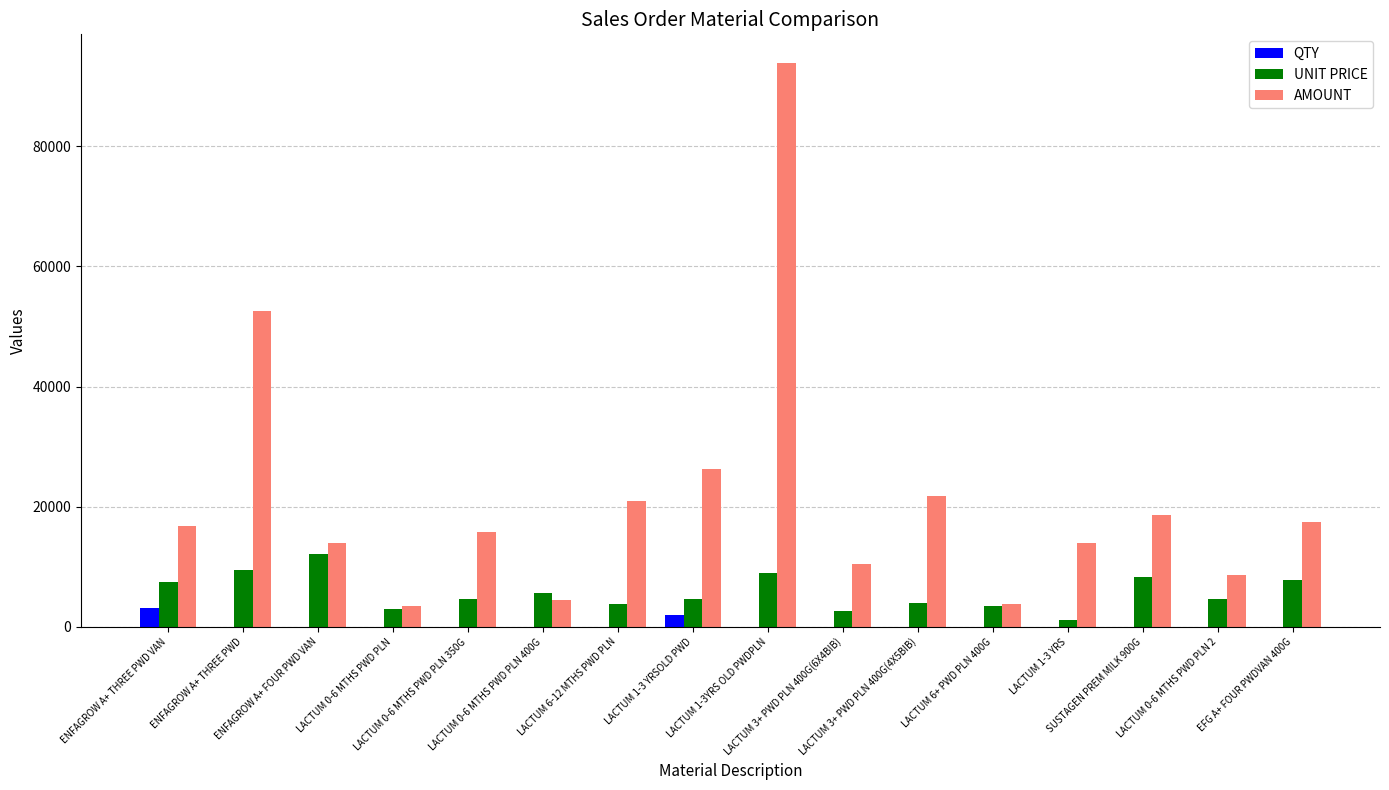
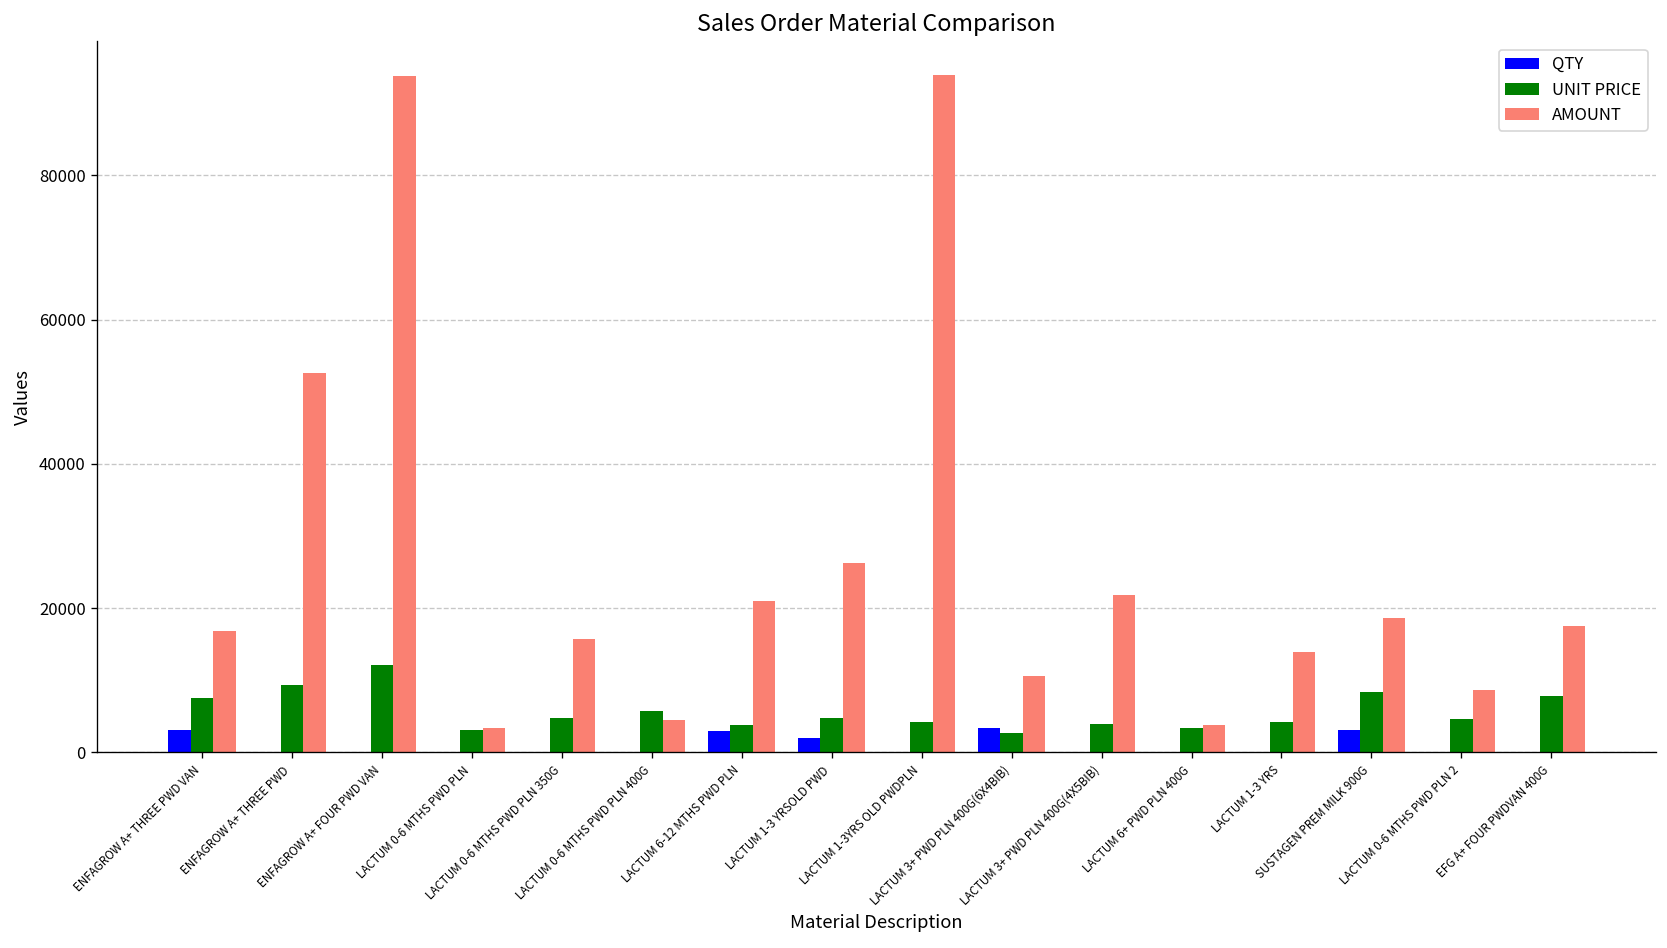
AMOUNT, ENFAGROW A+ FOUR PWD VAN: 14000 -> 94000
QTY, LACTUM 6-12 MTHS PWD PLN: 0 -> 3000
UNIT PRICE, LACTUM 1-3YRS OLD PWDPLN: 9000 -> 4000
QTY, LACTUM 3+ PWD PLN 400G(6X4BIB): 0 -> 3000
UNIT PRICE, LACTUM 1-3 YRS: 1000 -> 4000
QTY, SUSTAGEN PREM MILK 900G: 0 -> 3000
